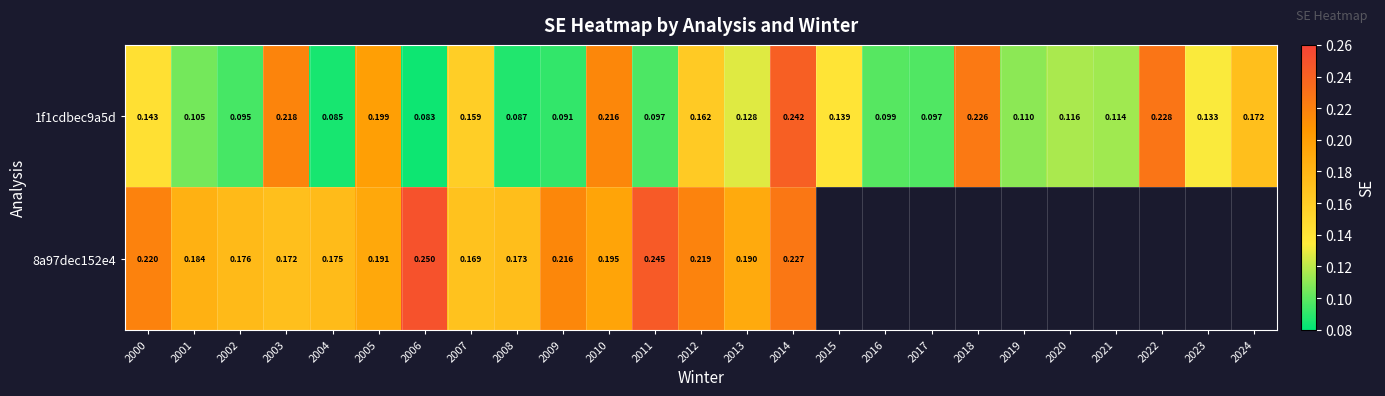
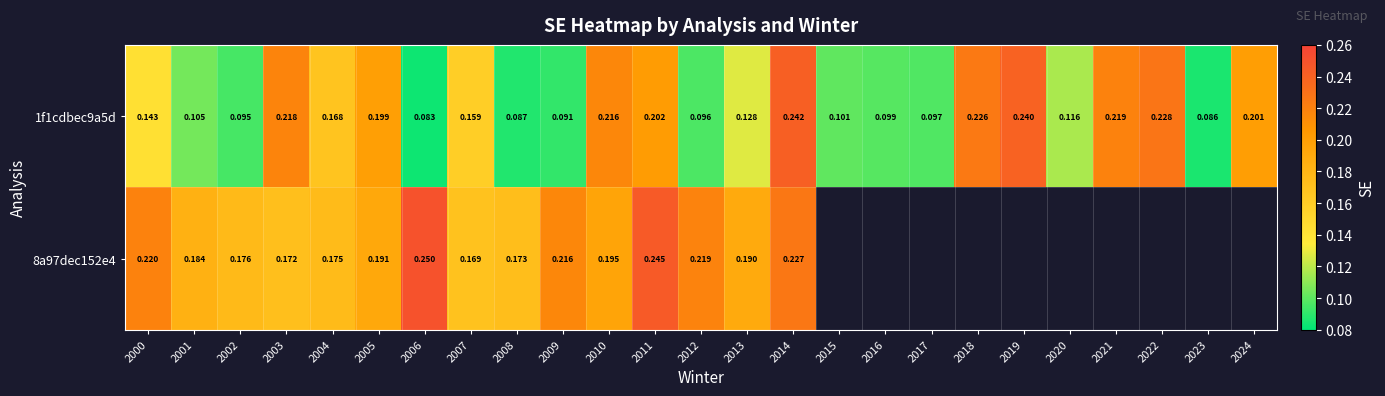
1f1cdbec9a5d, 2004: 0.085 -> 0.168
1f1cdbec9a5d, 2011: 0.097 -> 0.202
1f1cdbec9a5d, 2012: 0.162 -> 0.096
1f1cdbec9a5d, 2015: 0.139 -> 0.101
1f1cdbec9a5d, 2019: 0.110 -> 0.240
1f1cdbec9a5d, 2021: 0.114 -> 0.219
1f1cdbec9a5d, 2023: 0.133 -> 0.086
1f1cdbec9a5d, 2024: 0.172 -> 0.201
